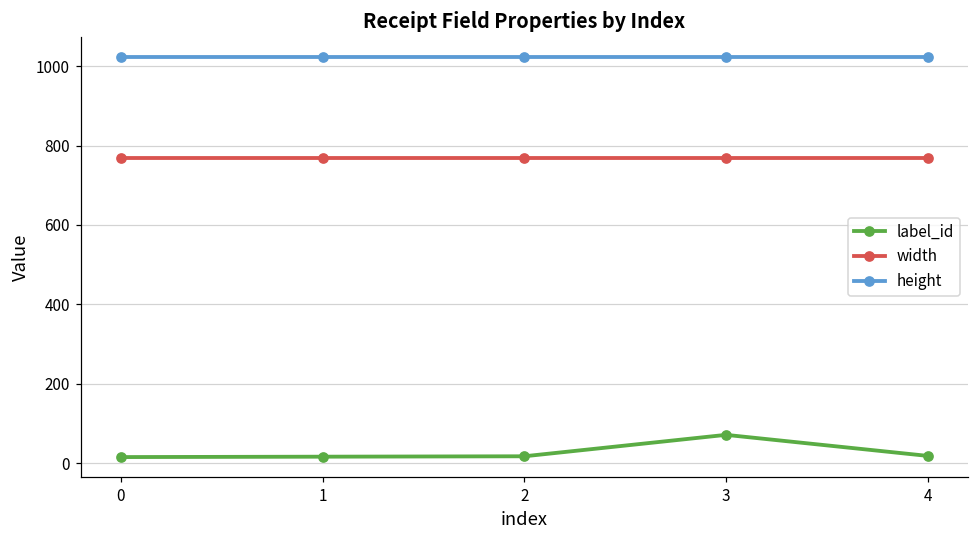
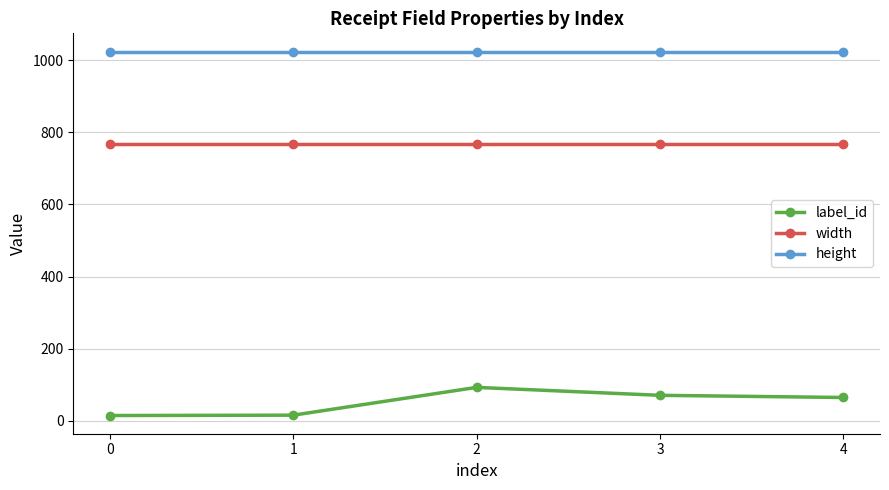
label_id, 2: 20 -> 90
label_id, 4: 20 -> 70
